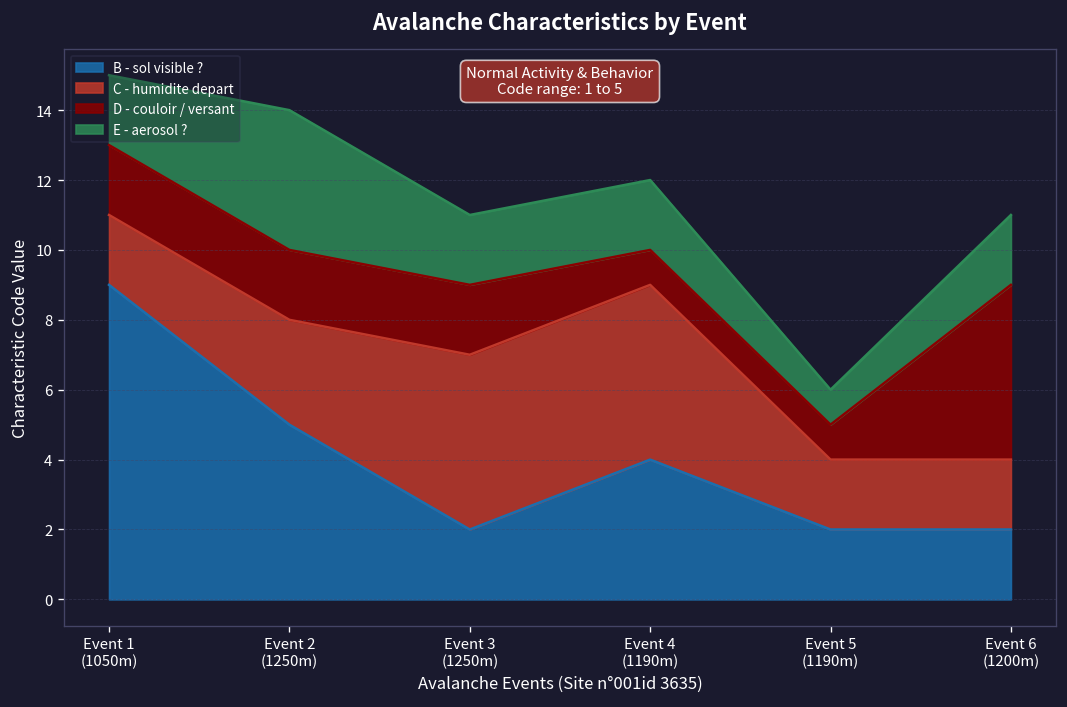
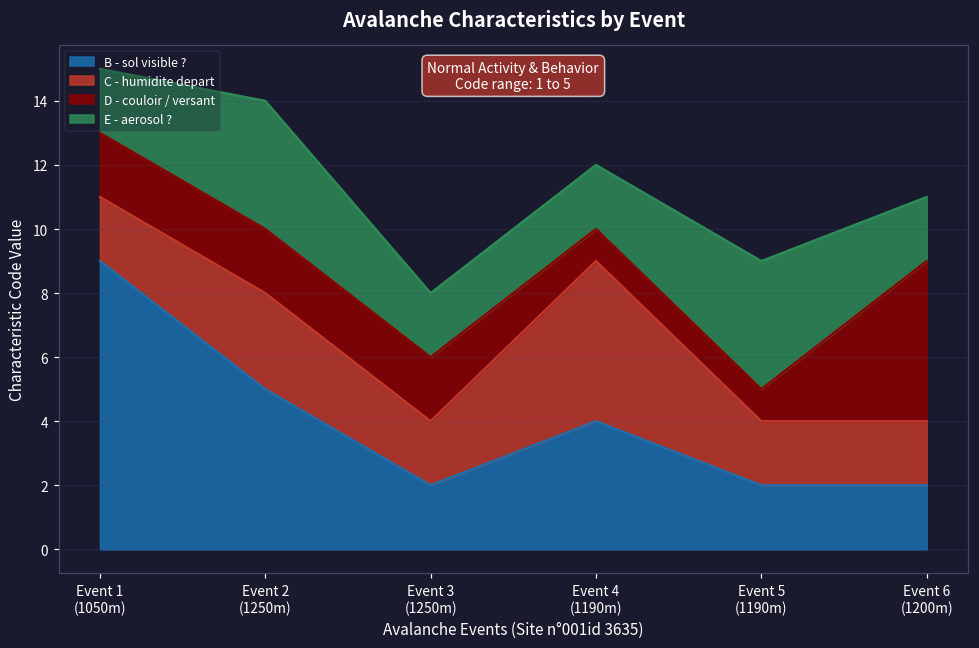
C - humidite depart, Event 3 (1250m): 5 -> 2
E - aerosol ?, Event 5 (1190m): 1 -> 4
